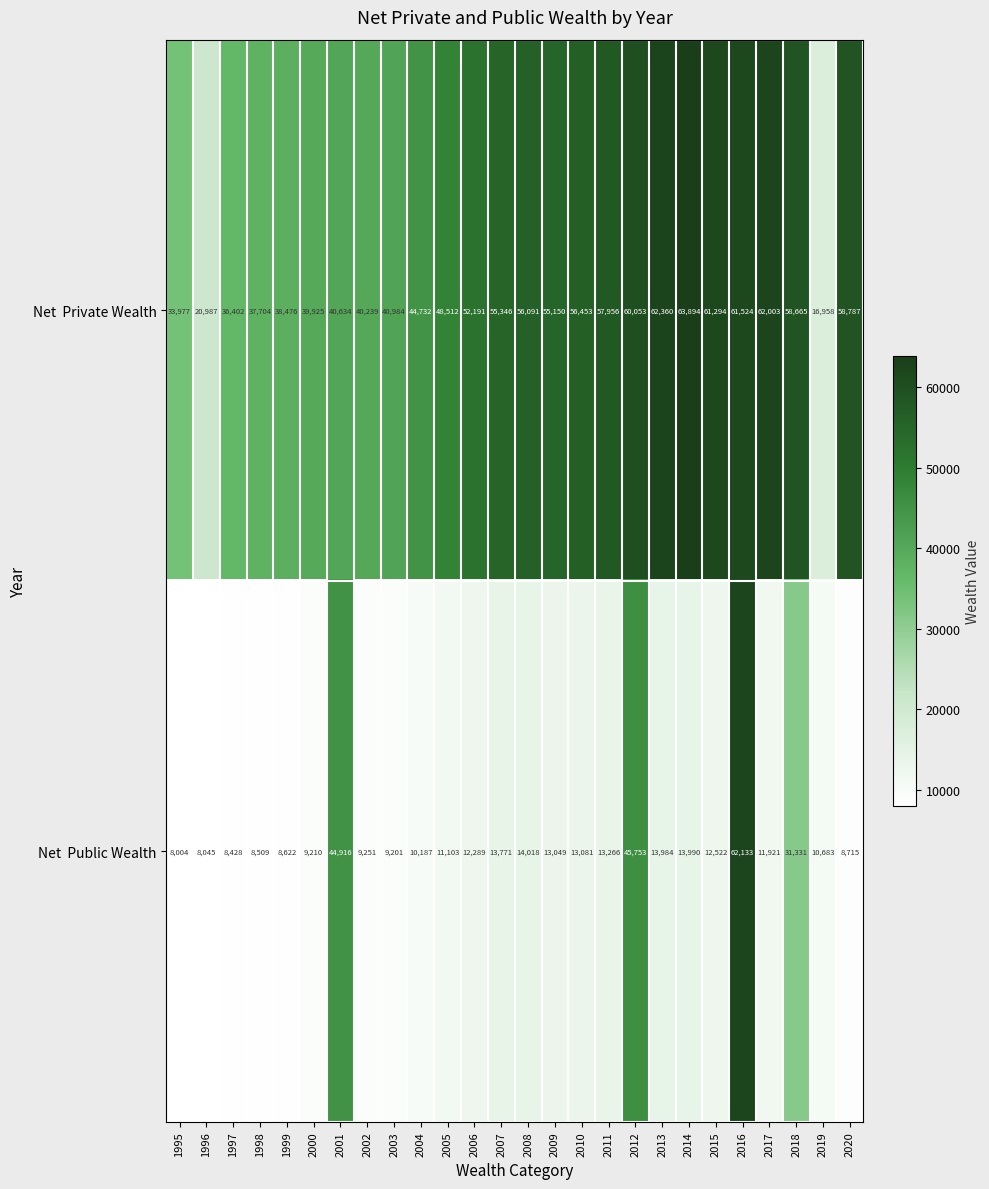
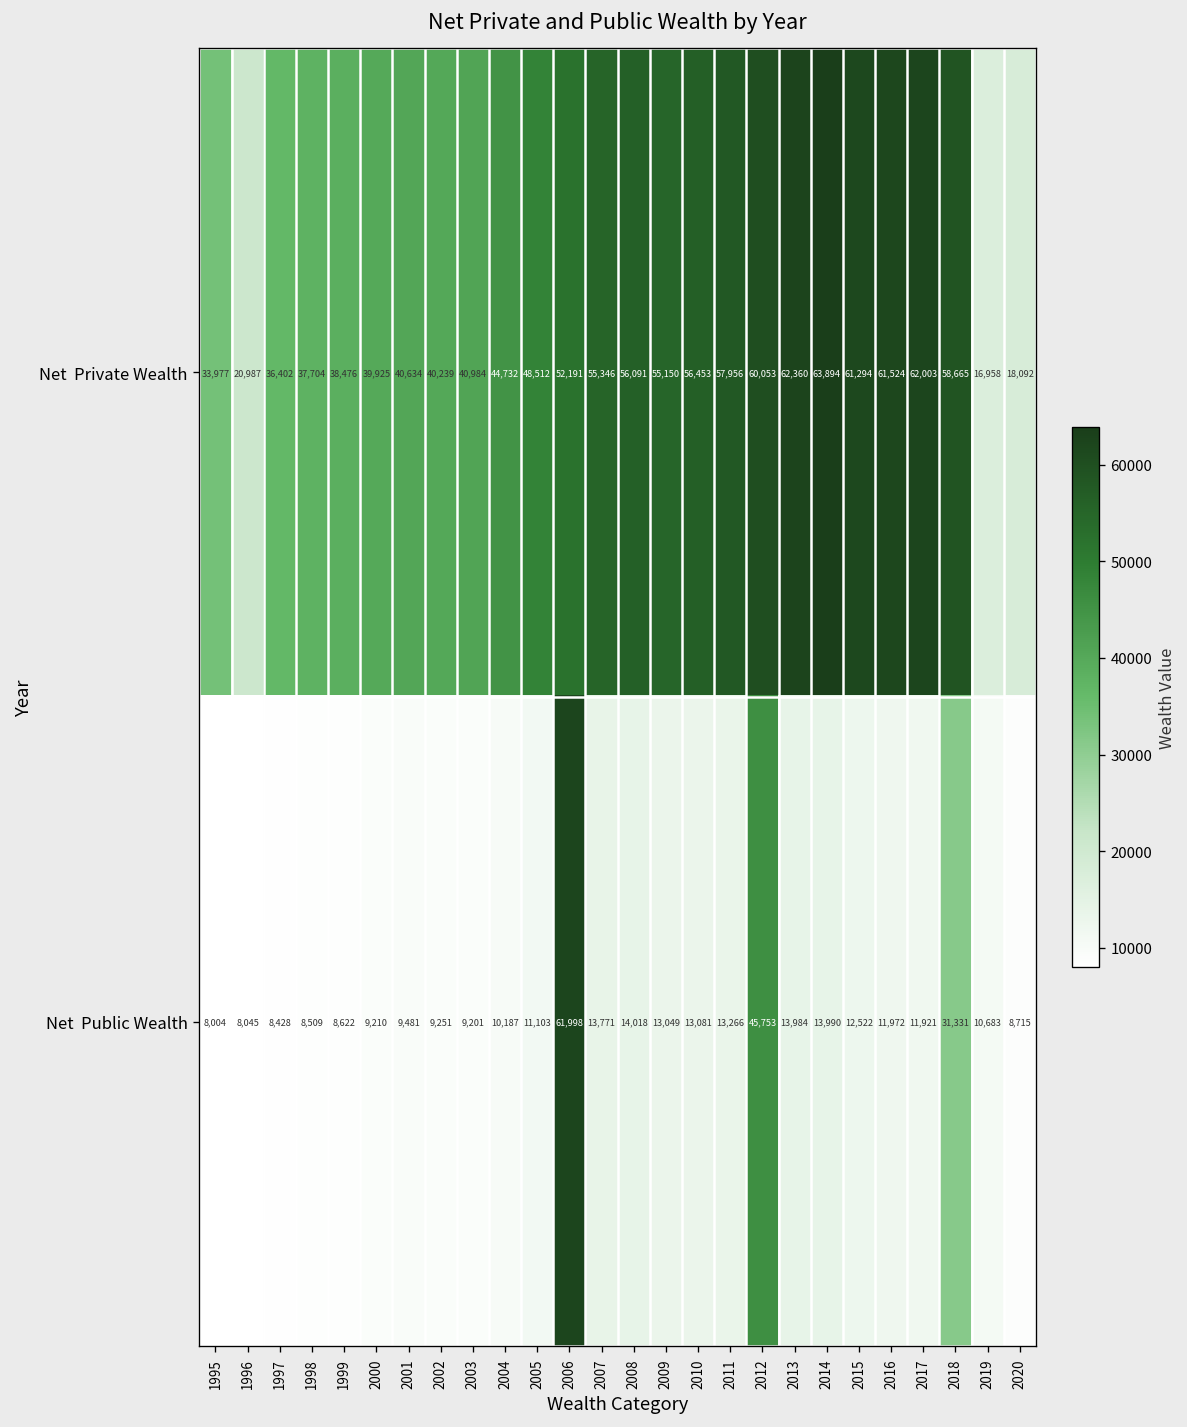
Net Private Wealth, 2020: 58,787 -> 18,092
Net Public Wealth, 2001: 44,916 -> 9,481
Net Public Wealth, 2006: 12,289 -> 61,998
Net Public Wealth, 2016: 62,133 -> 11,972
